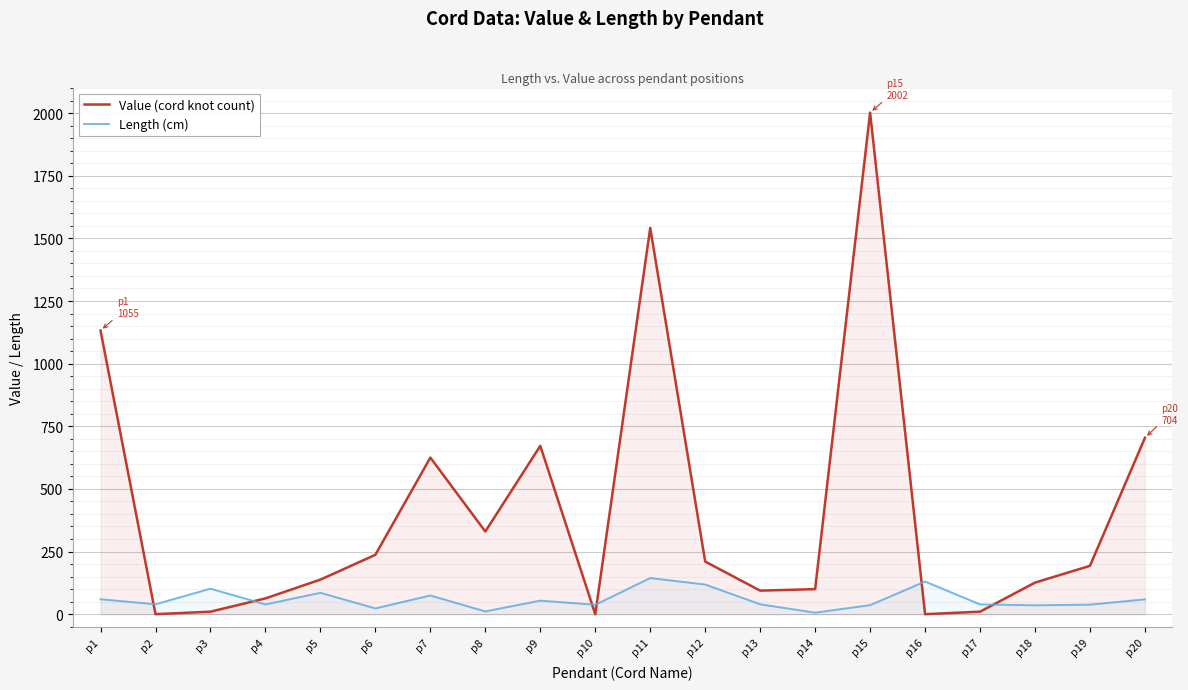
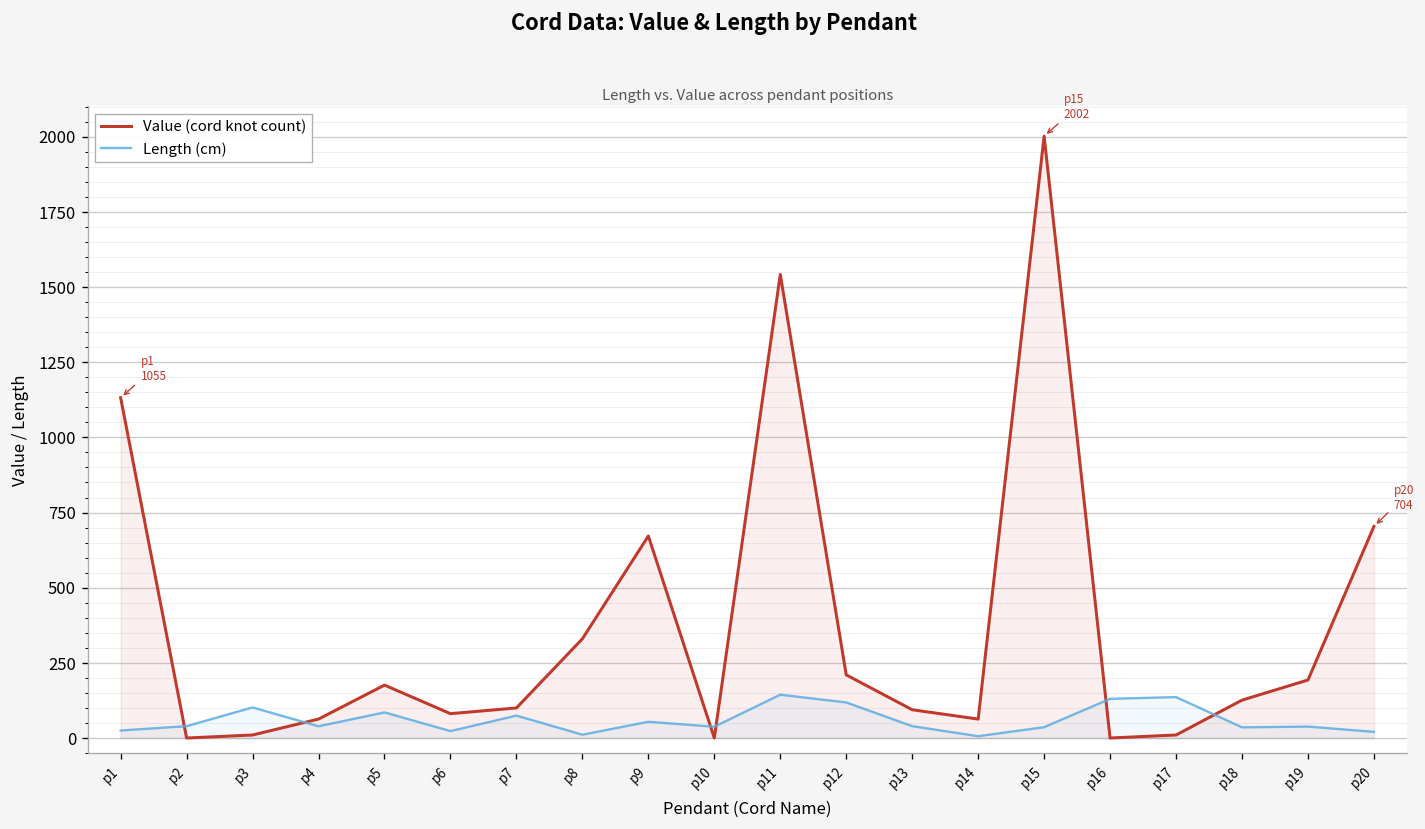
Length (cm), p1: 60 -> 30
Value (cord knot count), p5: 140 -> 180
Value (cord knot count), p6: 240 -> 80
Value (cord knot count), p7: 630 -> 100
Value (cord knot count), p14: 100 -> 60
Length (cm), p17: 40 -> 140
Length (cm), p20: 60 -> 20
